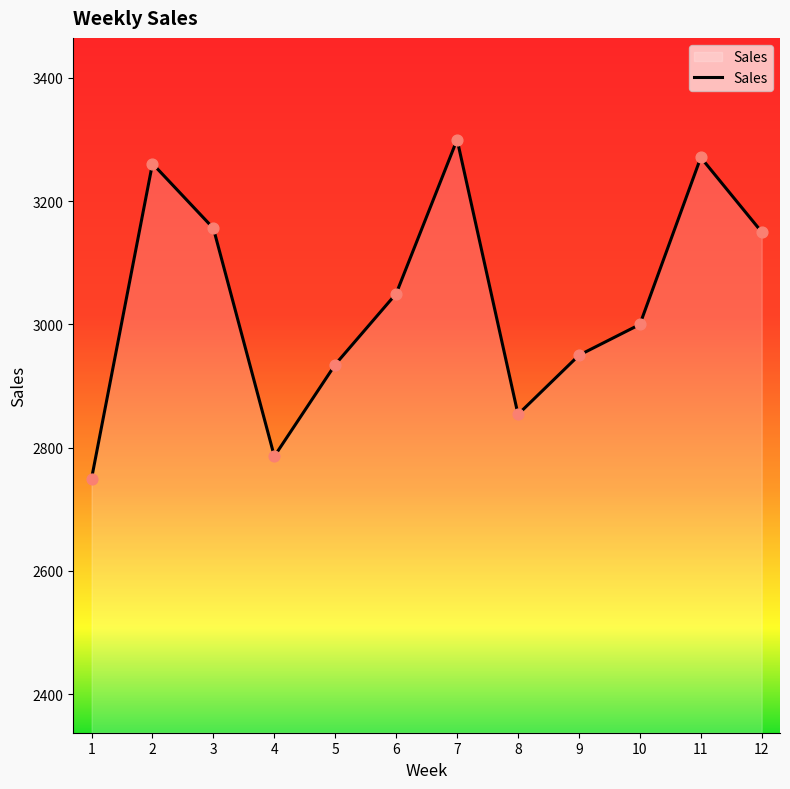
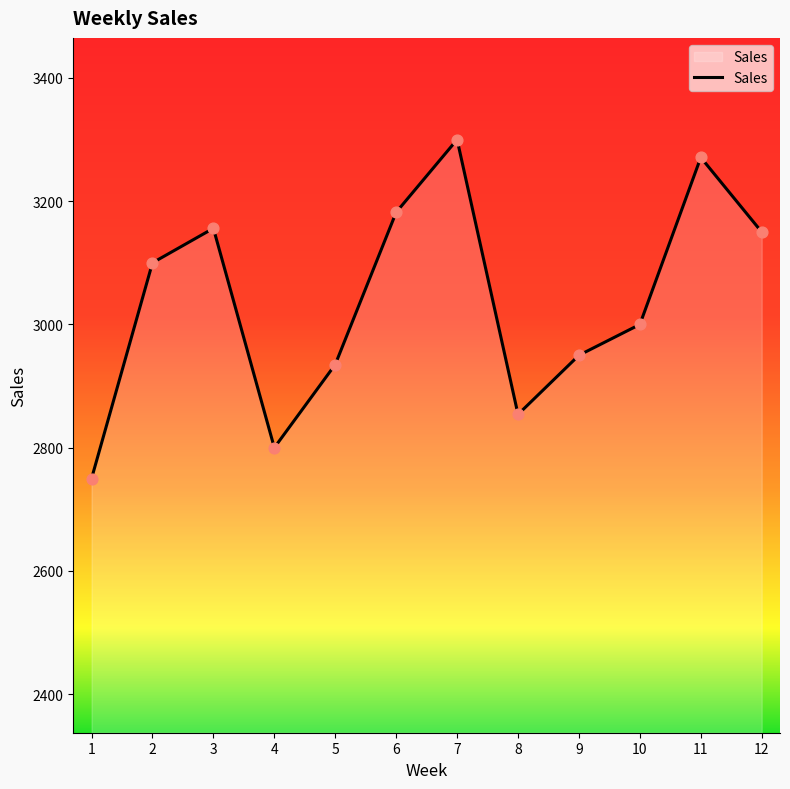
2: 3260 -> 3100
4: 2790 -> 2800
6: 3050 -> 3180
